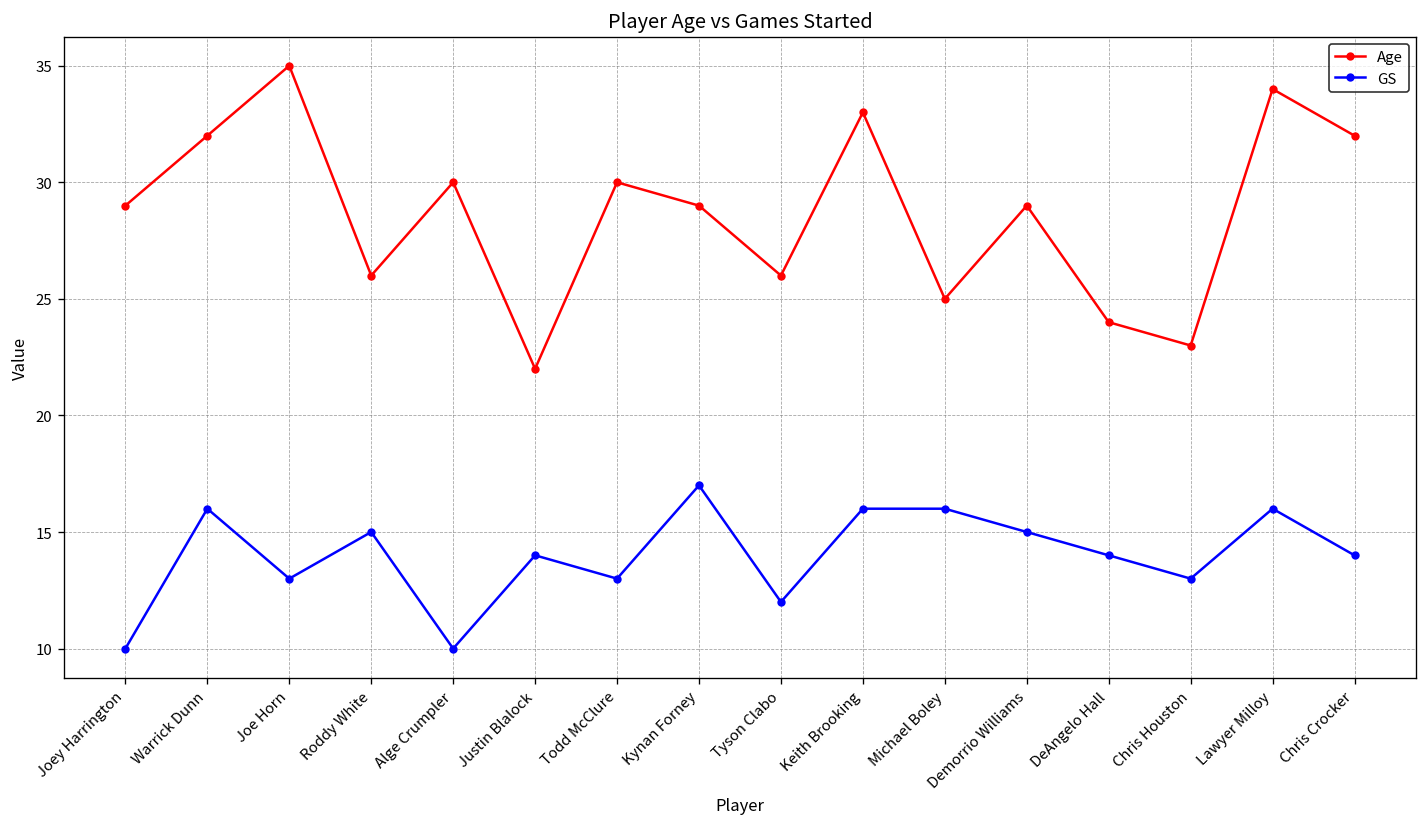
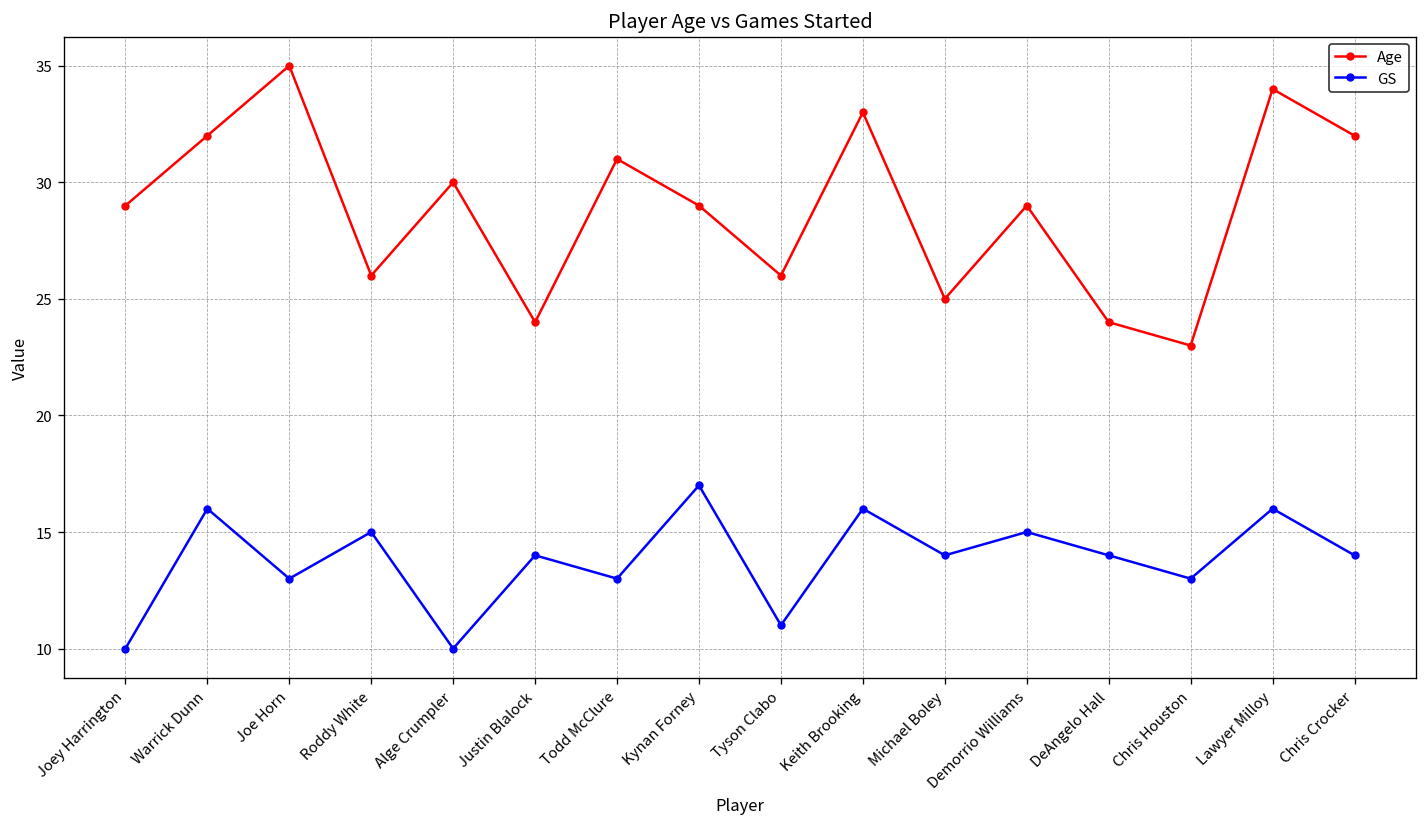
Age, Justin Blalock: 22 -> 24
Age, Todd McClure: 30 -> 31
GS, Tyson Clabo: 12 -> 11
GS, Michael Boley: 16 -> 14
